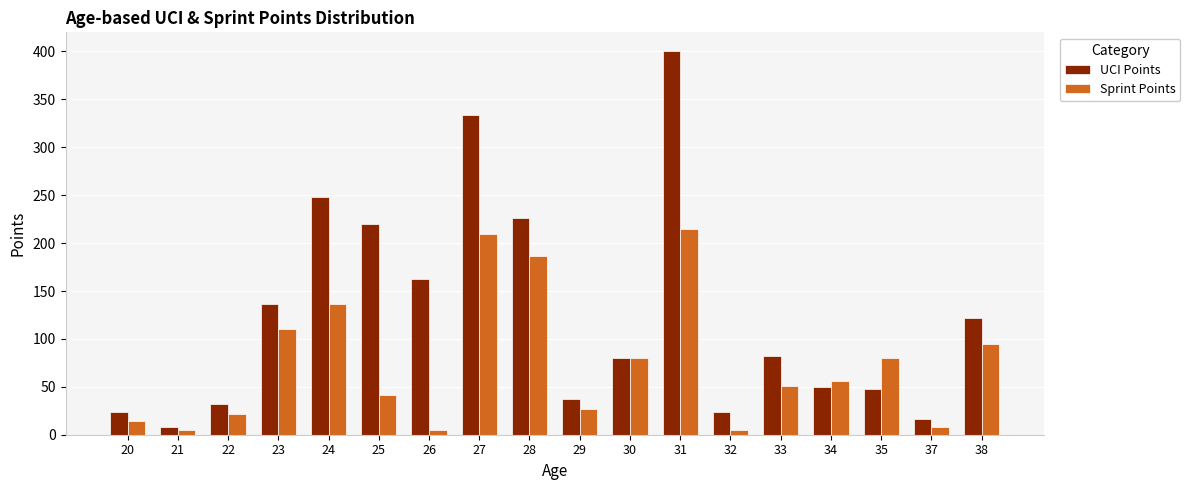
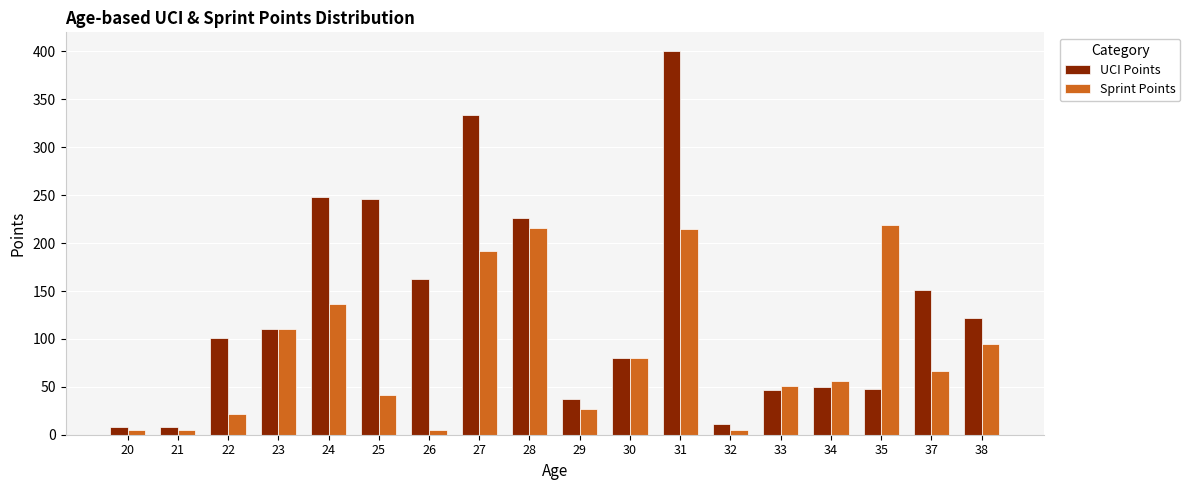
UCI Points, 20: 20 -> 10
Sprint Points, 20: 14 -> 5
UCI Points, 22: 30 -> 100
UCI Points, 23: 140 -> 110
UCI Points, 25: 220 -> 250
Sprint Points, 27: 210 -> 190
Sprint Points, 28: 190 -> 220
UCI Points, 32: 20 -> 10
UCI Points, 33: 80 -> 50
Sprint Points, 35: 80 -> 220
UCI Points, 37: 20 -> 150
Sprint Points, 37: 10 -> 70
